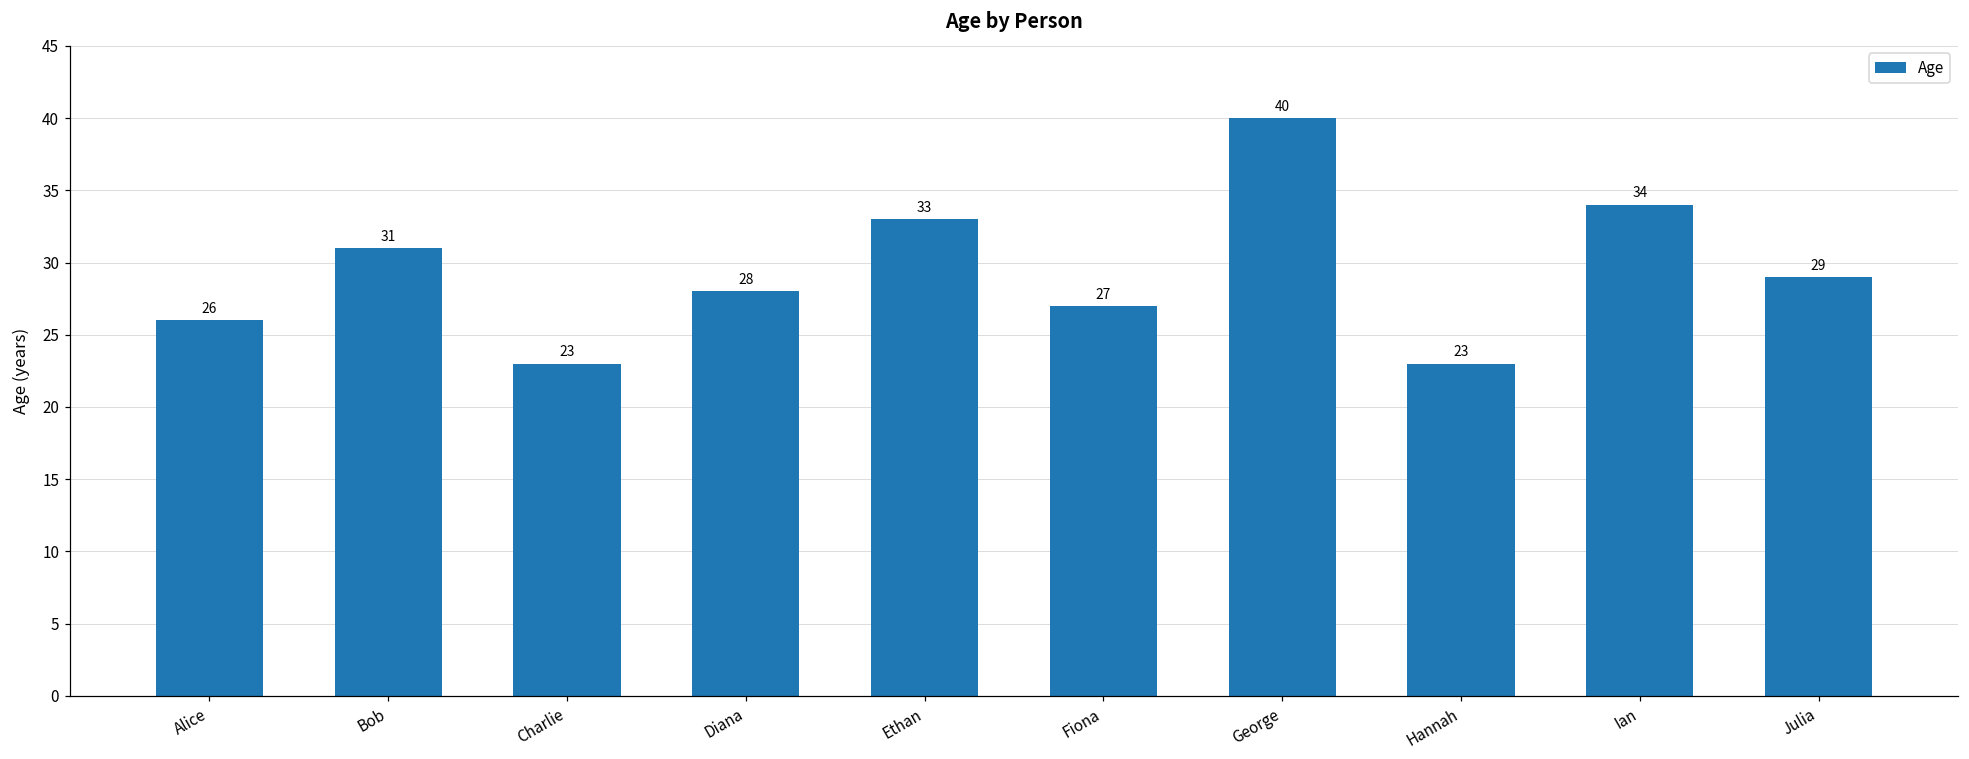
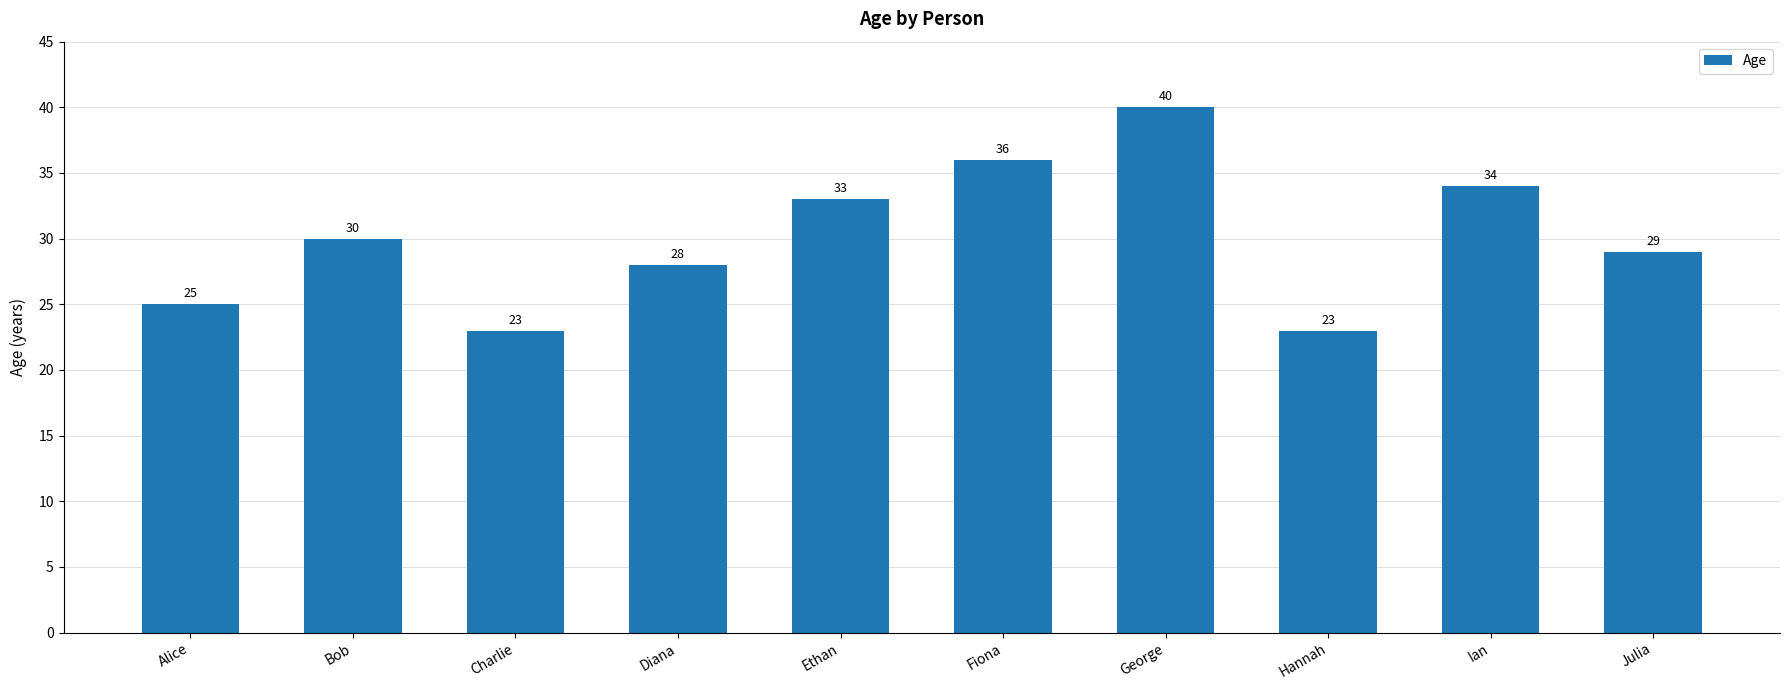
Alice: 26 -> 25
Bob: 31 -> 30
Fiona: 27 -> 36
